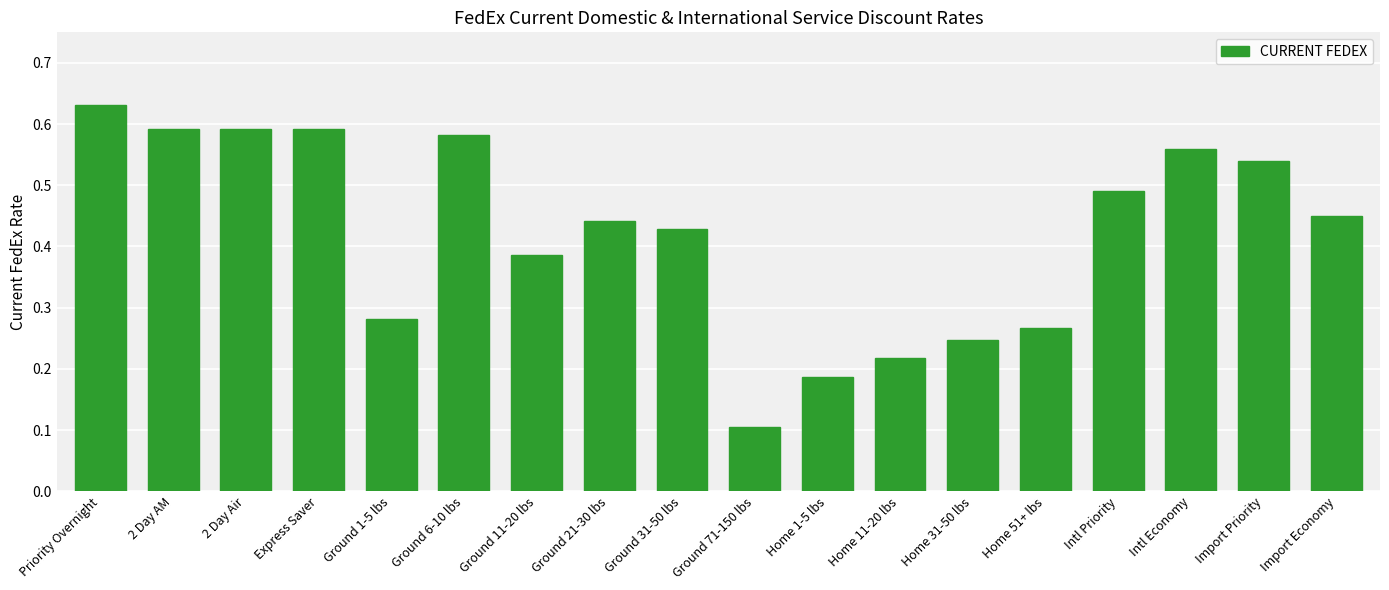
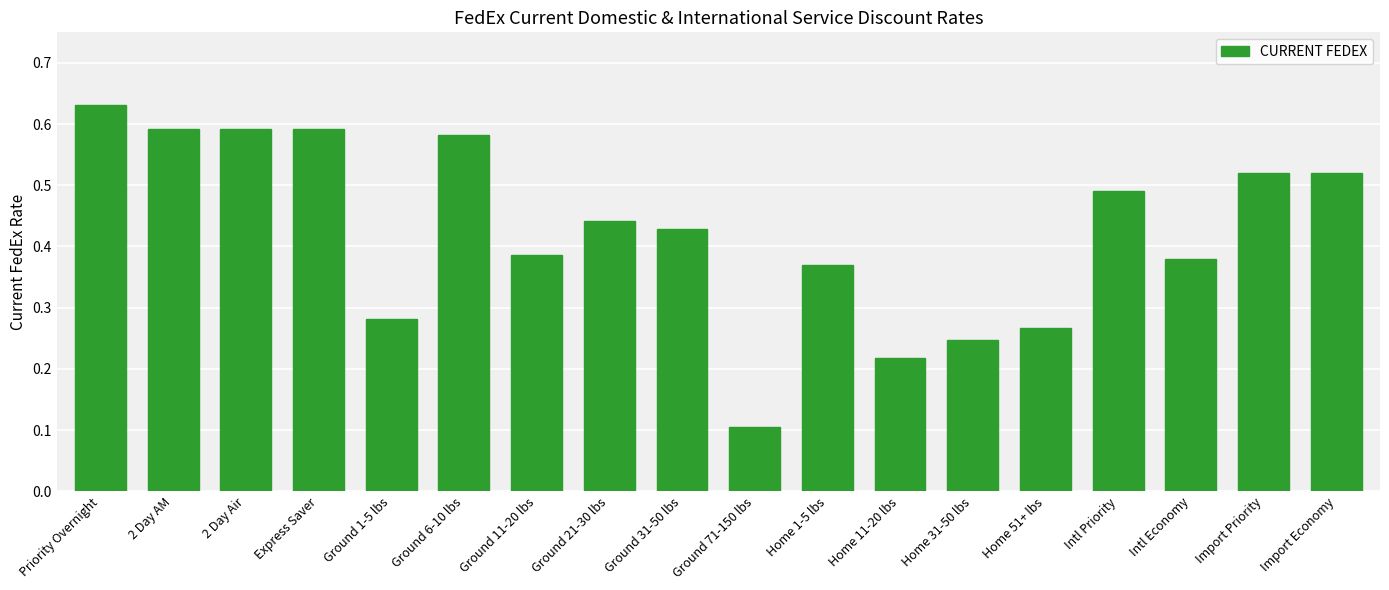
Home 1-5 lbs: 0.19 -> 0.37
Intl Economy: 0.56 -> 0.38
Import Priority: 0.54 -> 0.52
Import Economy: 0.45 -> 0.52
